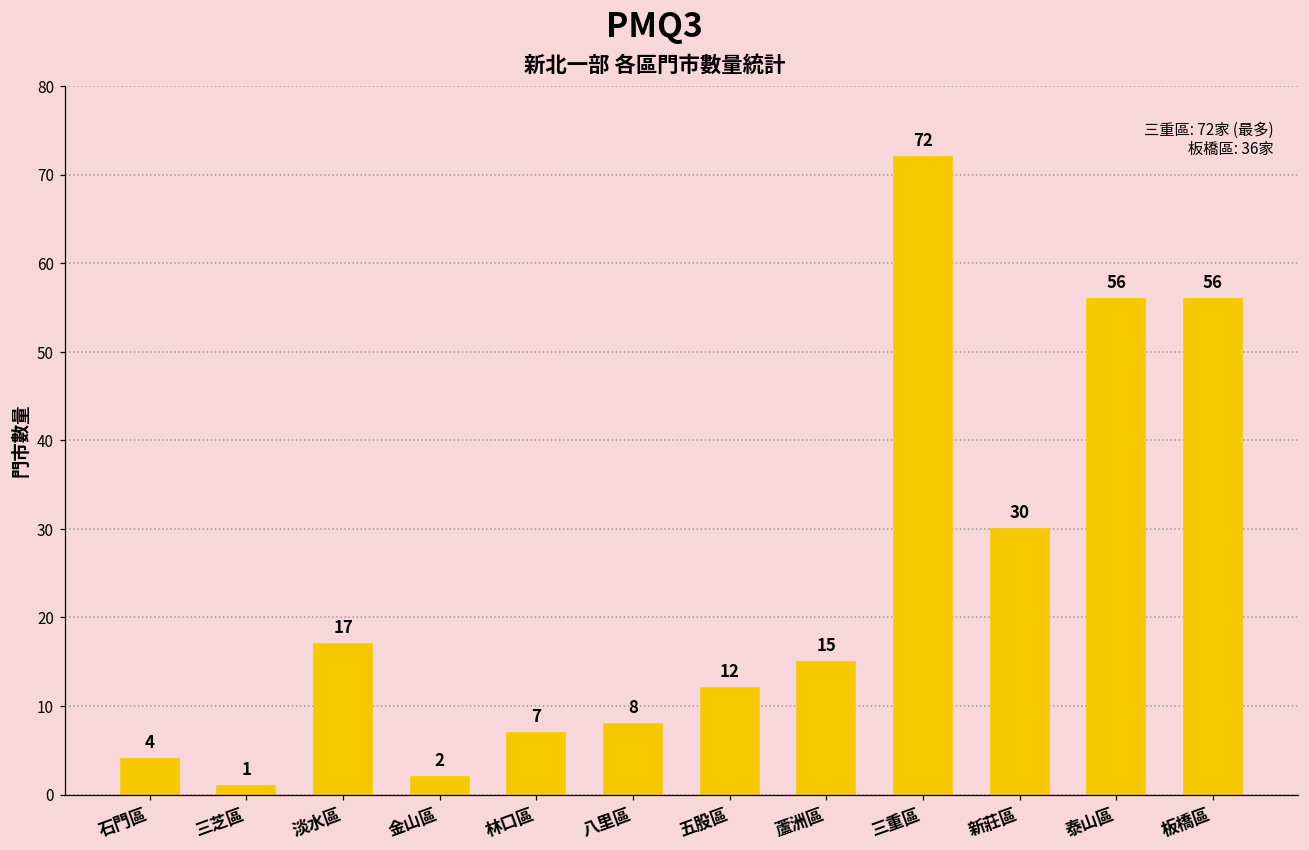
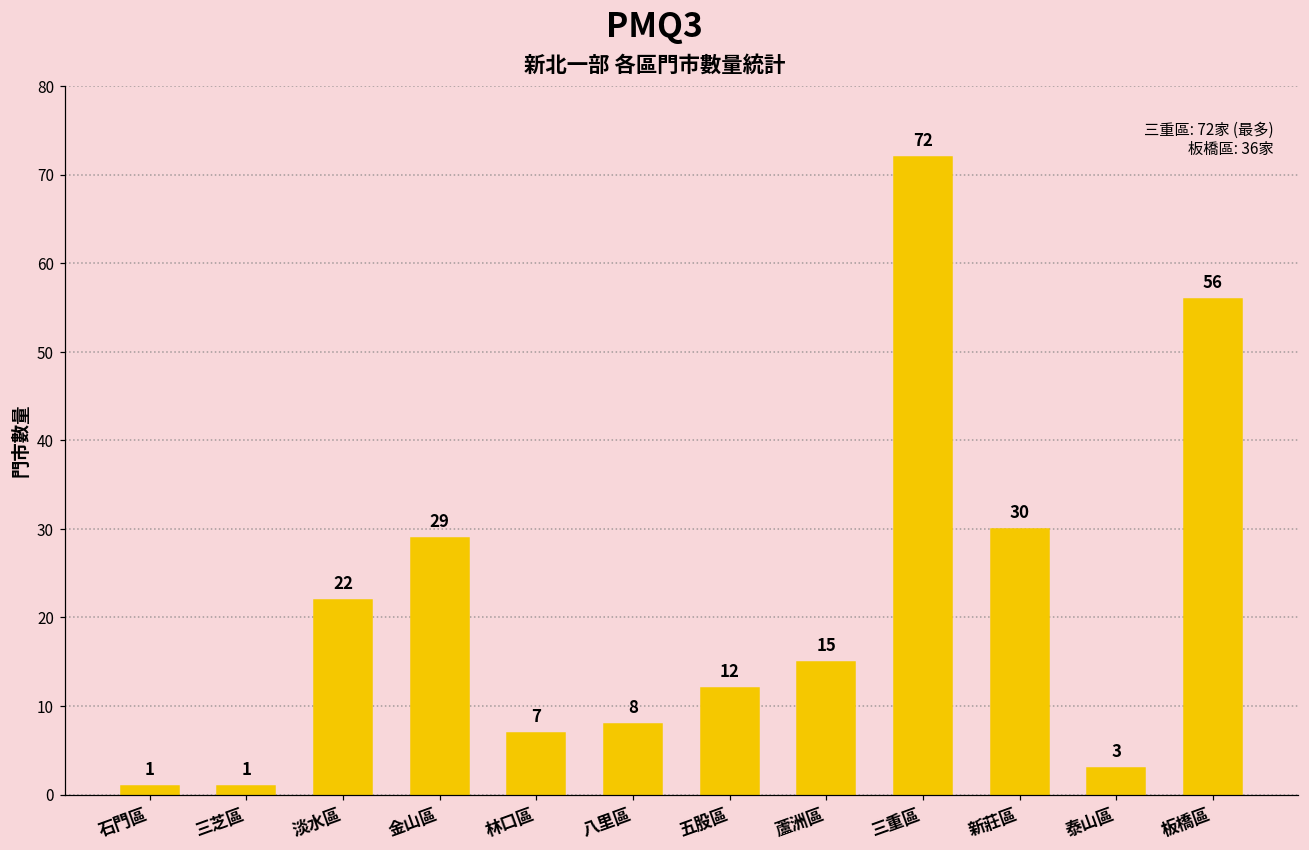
石門區: 4 -> 1
淡水區: 17 -> 22
金山區: 2 -> 29
泰山區: 56 -> 3
